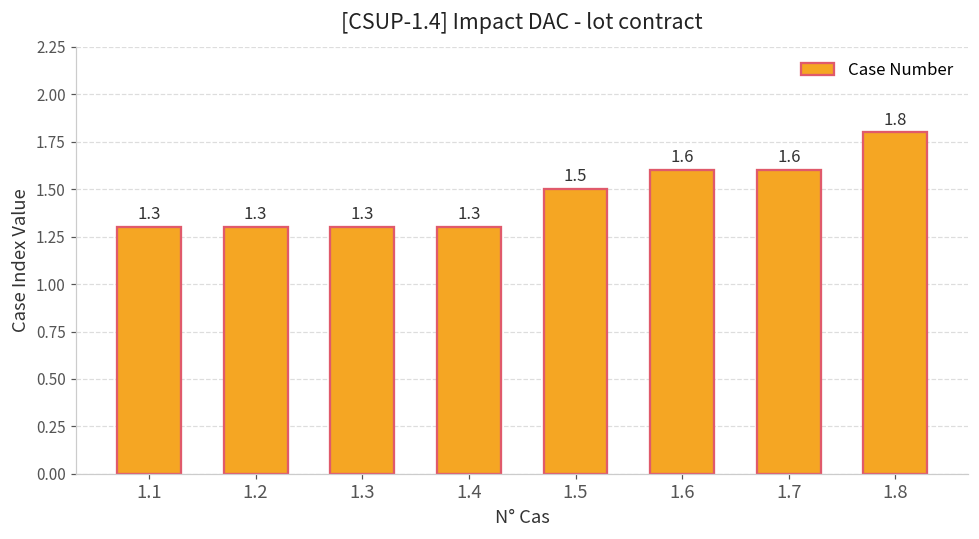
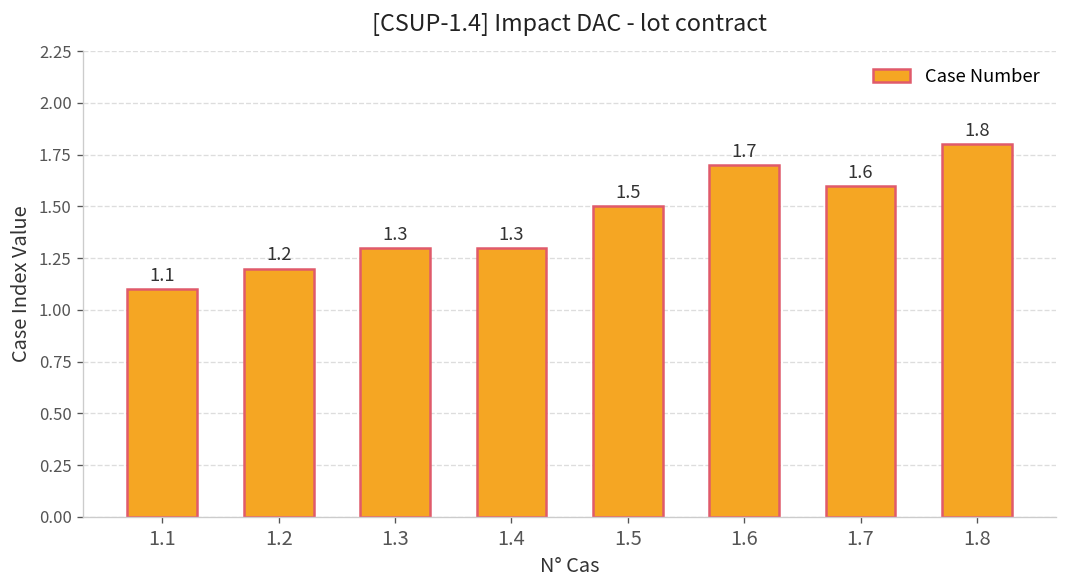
1.1: 1.3 -> 1.1
1.2: 1.3 -> 1.2
1.6: 1.6 -> 1.7
